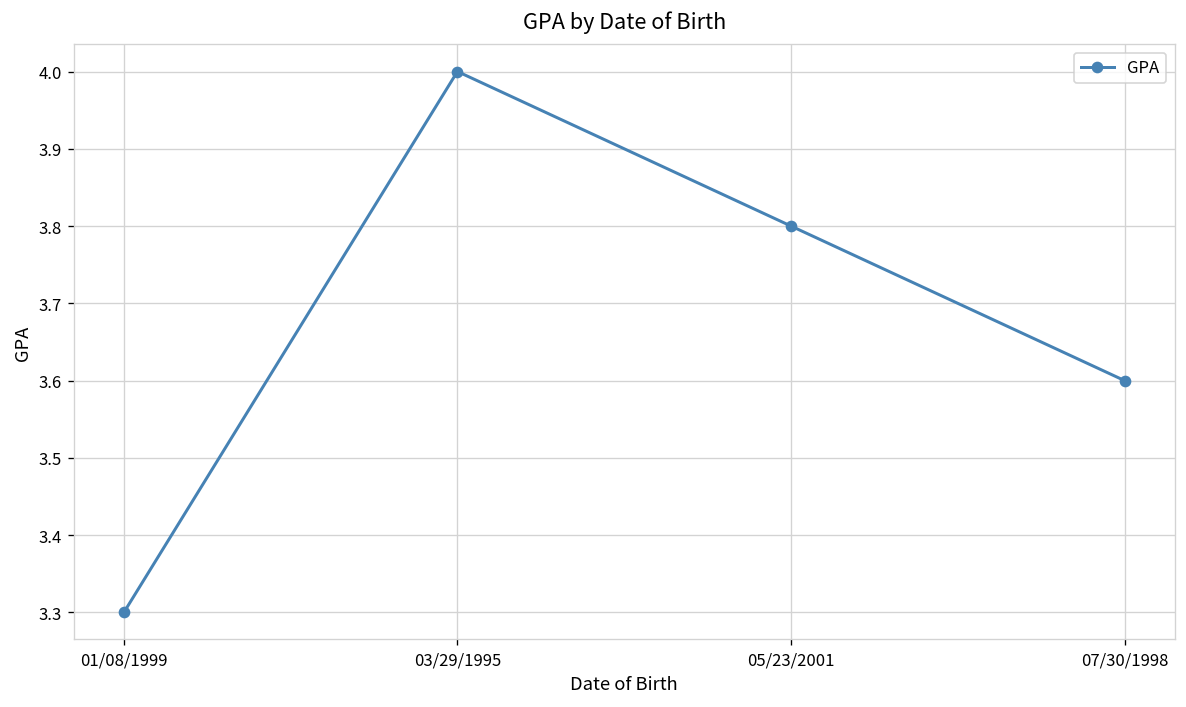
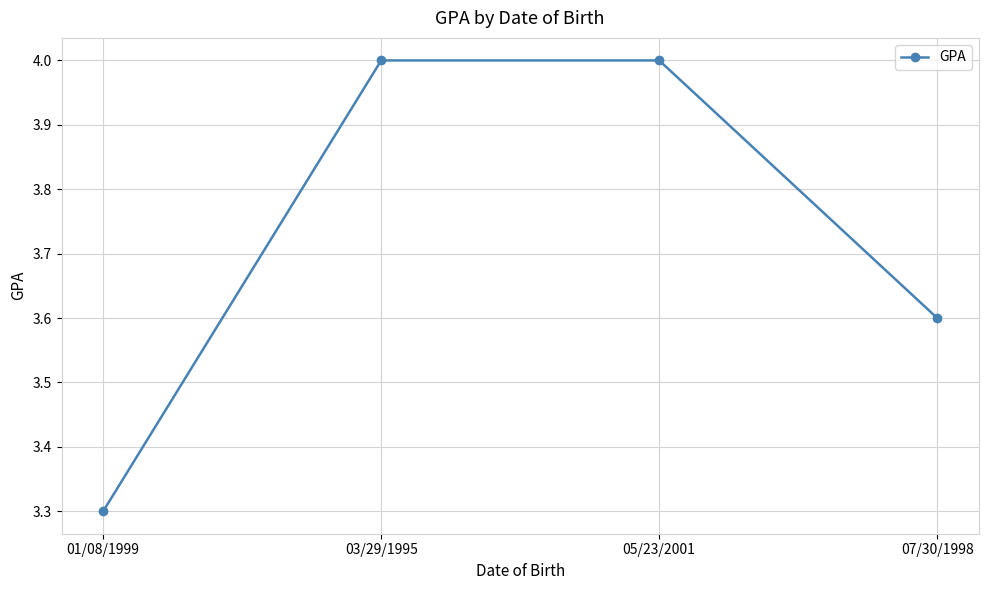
05/23/2001: 3.8 -> 4.0
